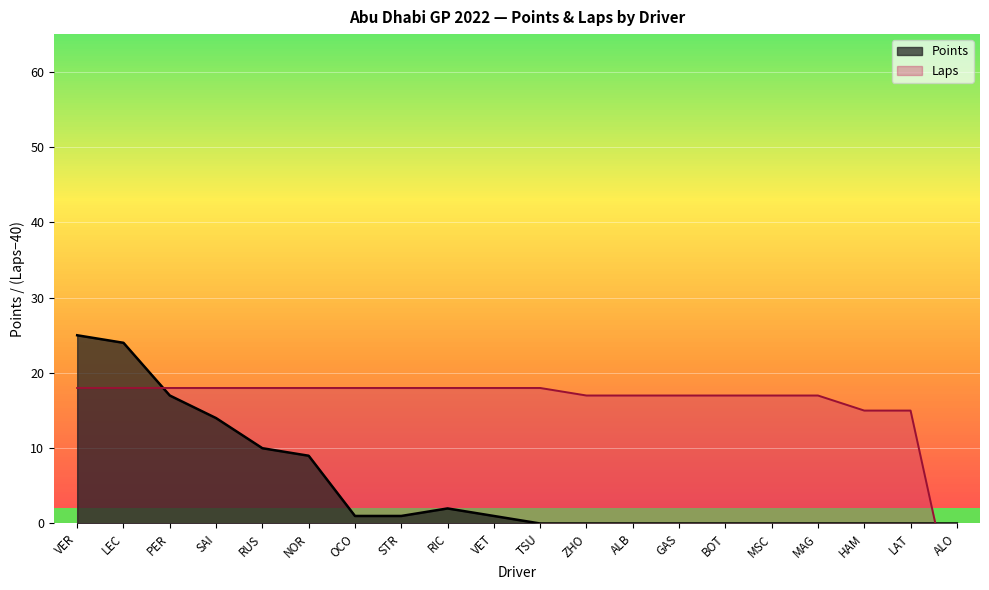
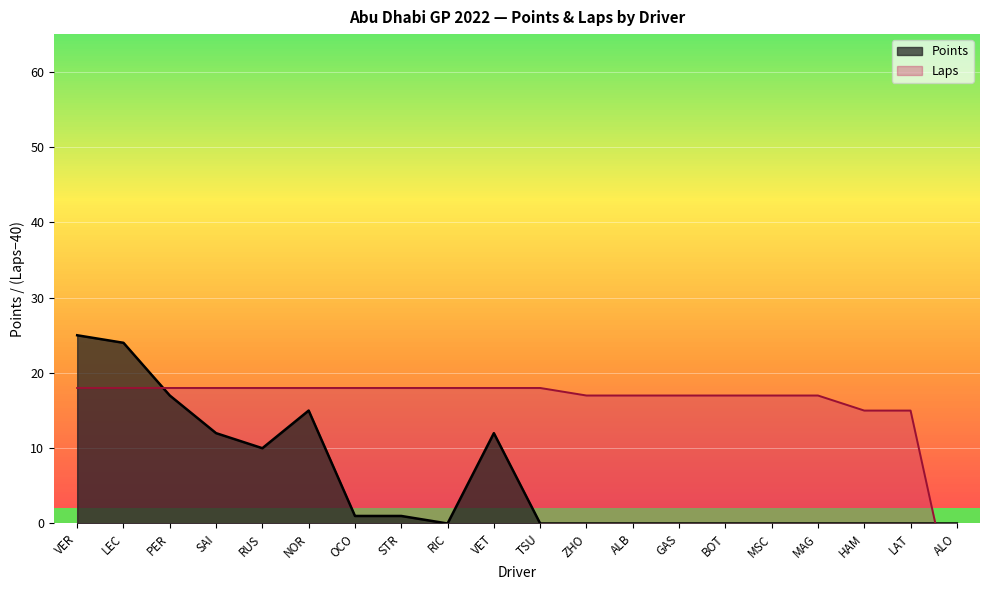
Points, SAI: 14 -> 12
Points, NOR: 9 -> 15
Points, RIC: 2 -> 0
Points, VET: 1 -> 12
